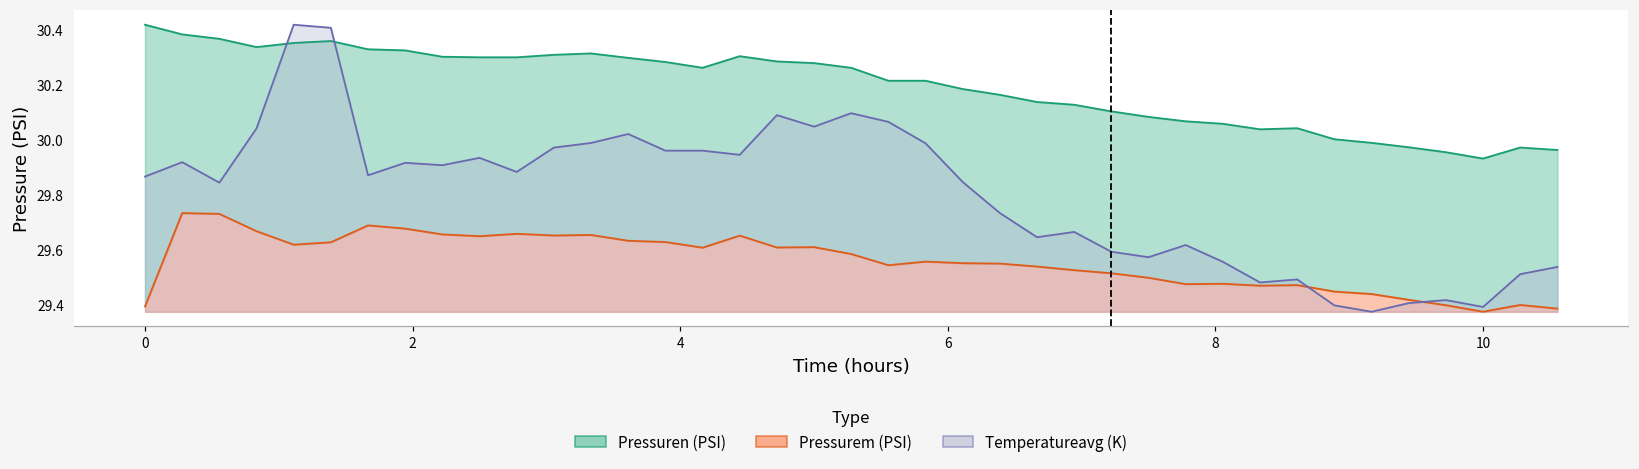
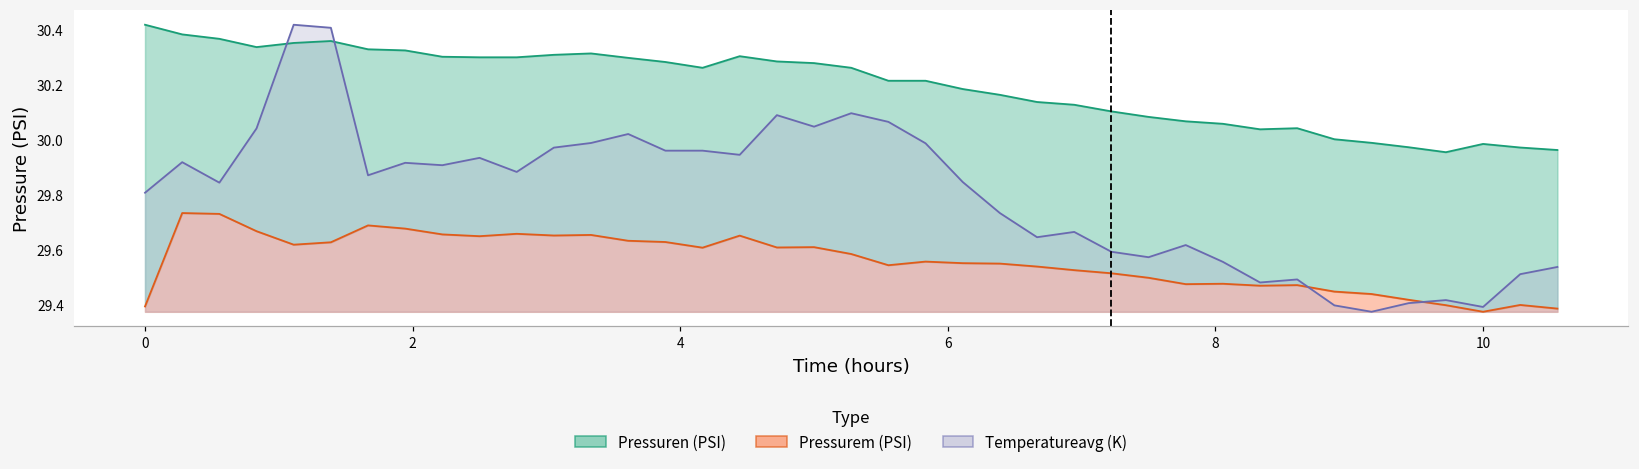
Temperatureavg (K), 0: 29.87 -> 29.81
Pressuren (PSI), 10: 29.93 -> 29.99
